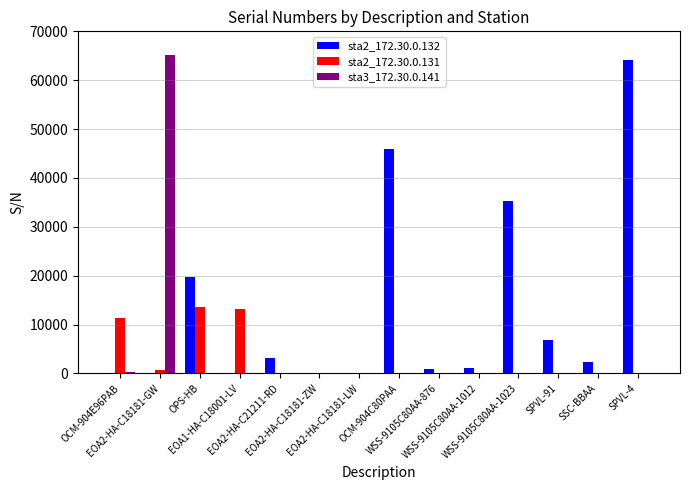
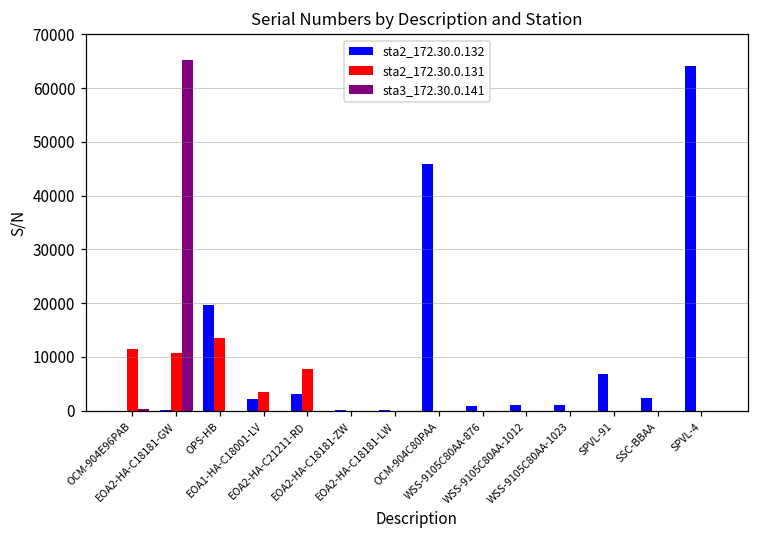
sta2_172.30.0.131, EOA2-HA-C18181-GW: 1000 -> 11000
sta2_172.30.0.132, EOA1-HA-C18001-LV: 0 -> 2000
sta2_172.30.0.131, EOA1-HA-C18001-LV: 13000 -> 4000
sta2_172.30.0.131, EOA2-HA-C21211-RD: 0 -> 8000
sta2_172.30.0.132, WSS-9105C80AA-1023: 35000 -> 1000
